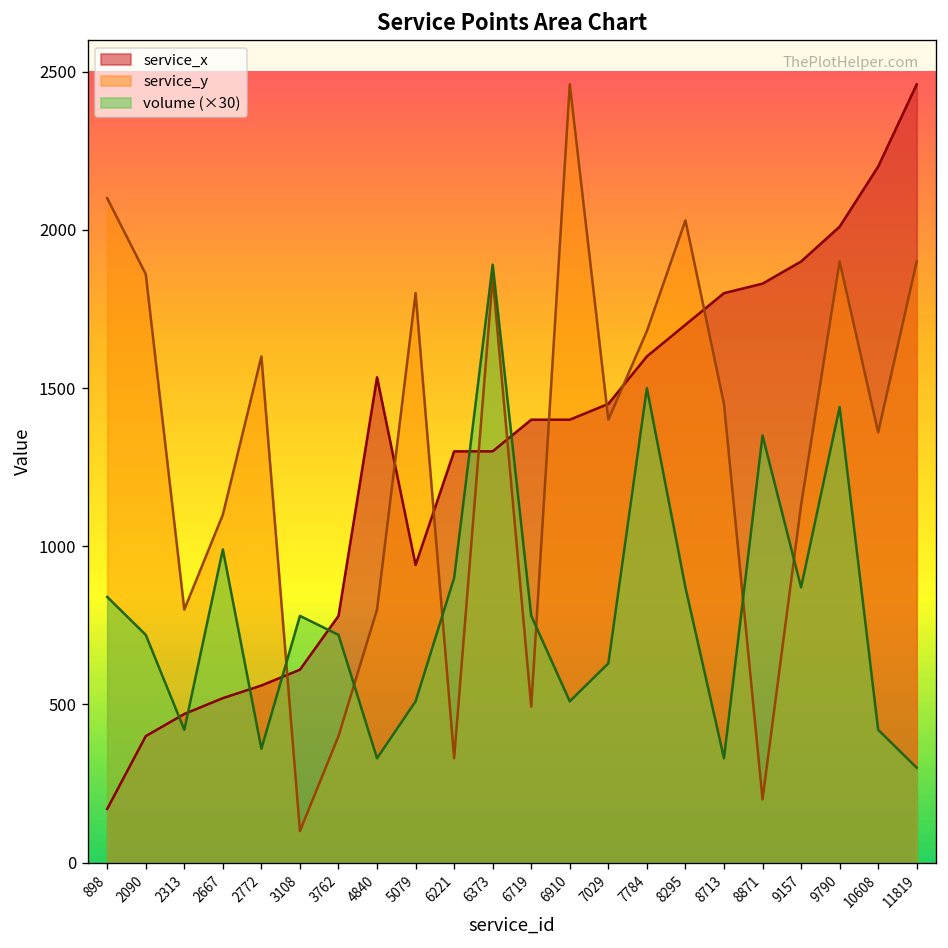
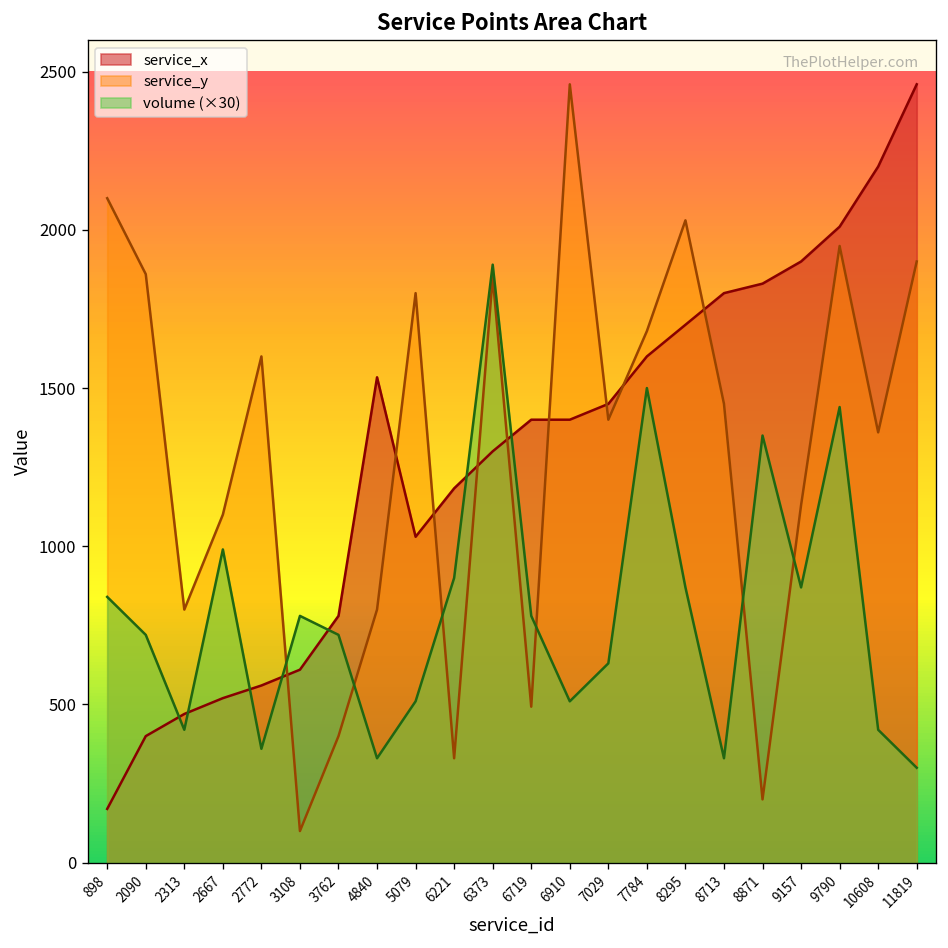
service_x, 5079: 940 -> 1030
service_x, 6221: 1300 -> 1180
service_y, 9790: 1900 -> 1950
